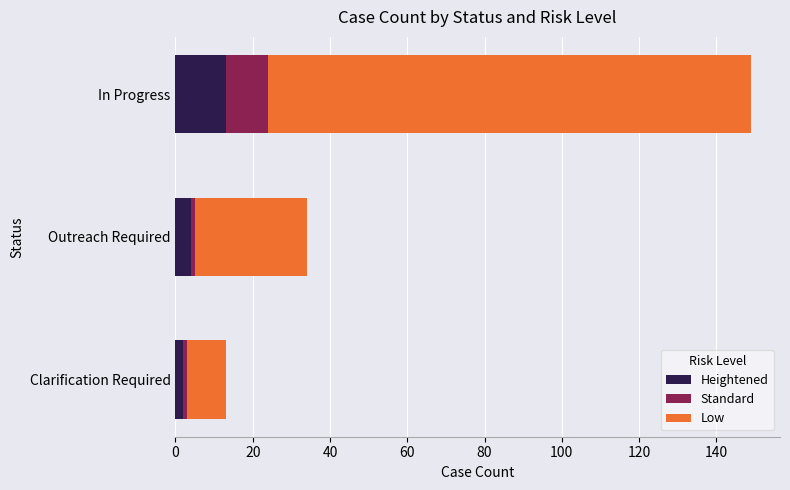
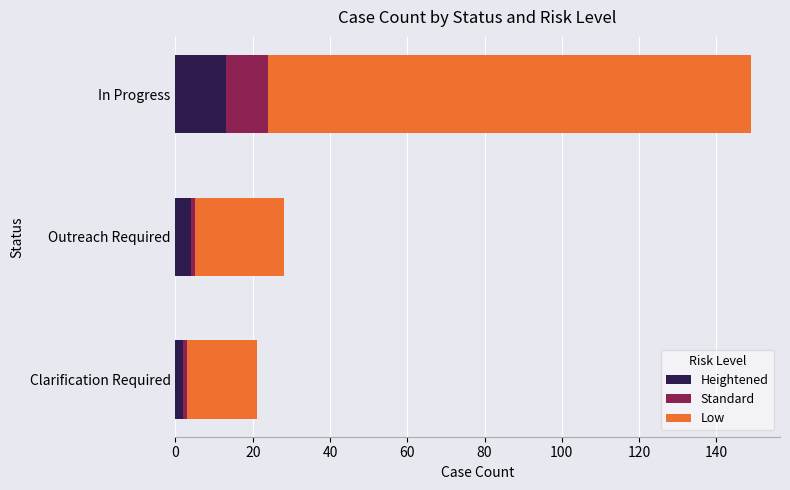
Low, Outreach Required: 29 -> 23
Low, Clarification Required: 10 -> 18
